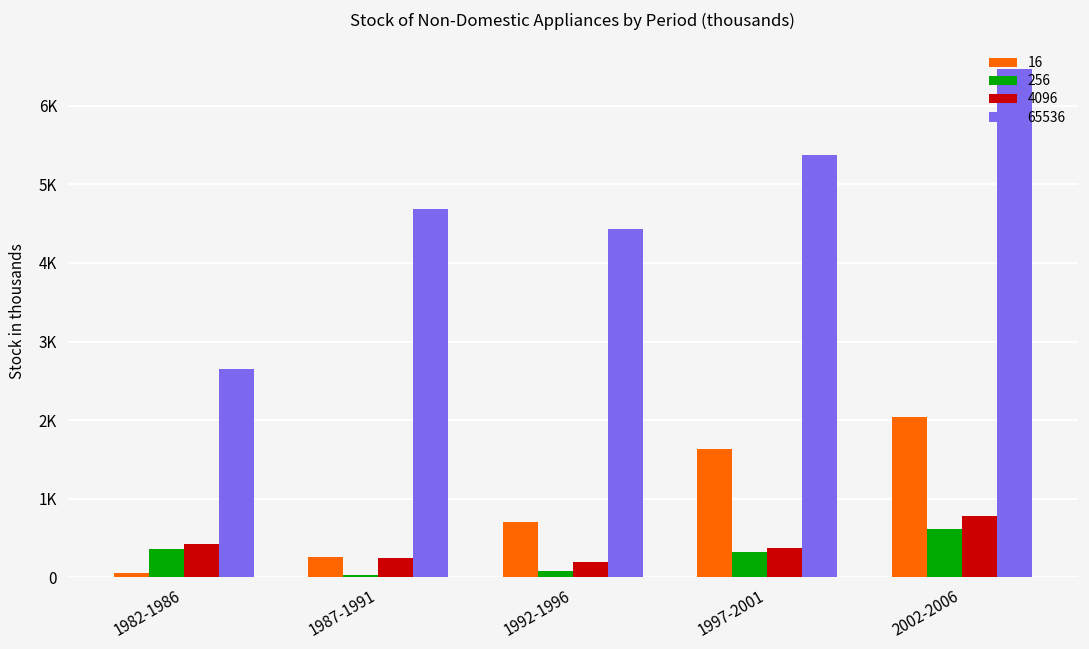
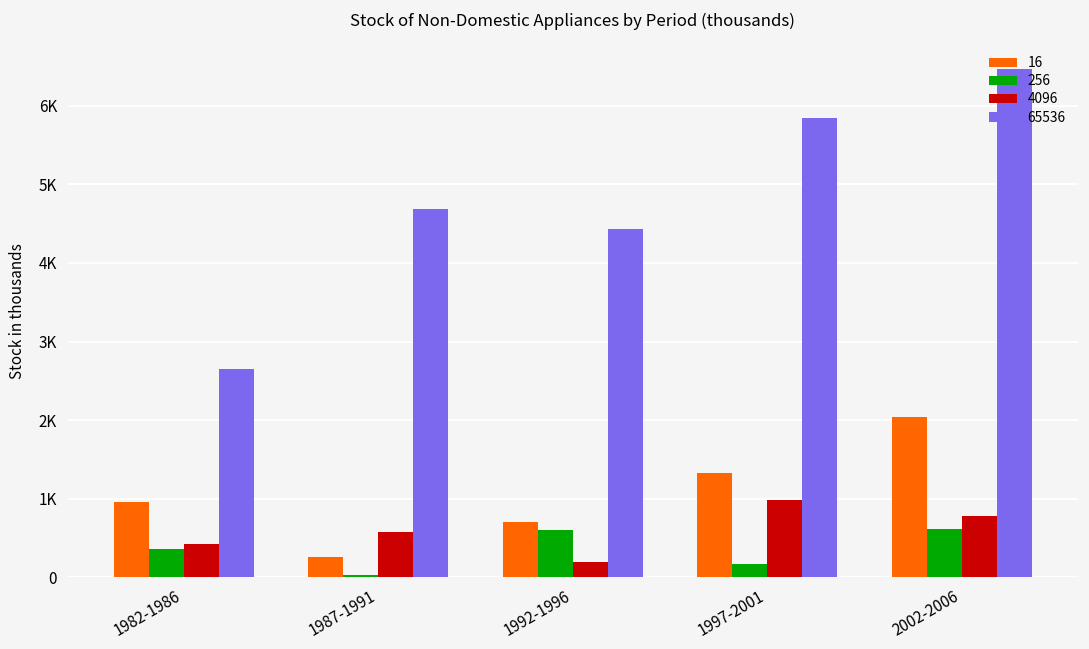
16, 1982-1986: 100 -> 1000
4096, 1987-1991: 200 -> 600
256, 1992-1996: 100 -> 600
16, 1997-2001: 1600 -> 1300
256, 1997-2001: 300 -> 200
4096, 1997-2001: 400 -> 1000
65536, 1997-2001: 5400 -> 5800
